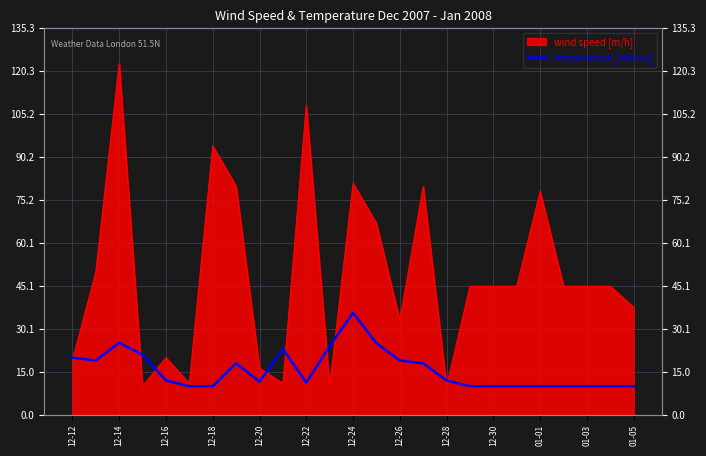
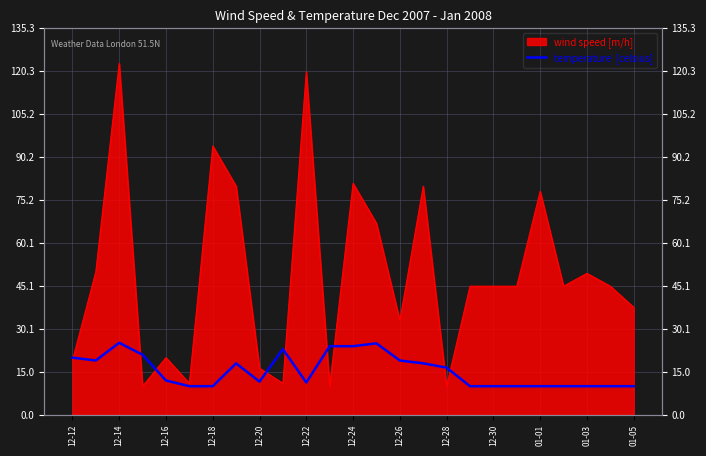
wind speed [m/h], 12-22: 108 -> 120
temperature [celsius], 12-24: 36 -> 24
temperature [celsius], 12-28: 12 -> 17
wind speed [m/h], 01-03: 45 -> 50
